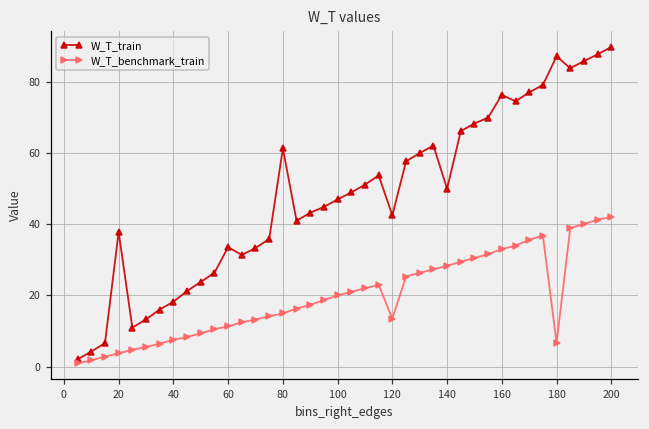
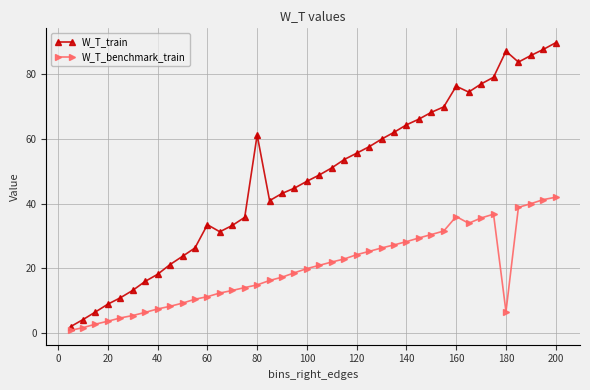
W_T_train, 20: 38 -> 9
W_T_train, 120: 42 -> 56
W_T_benchmark_train, 120: 13 -> 24
W_T_train, 140: 50 -> 64
W_T_benchmark_train, 160: 33 -> 36
